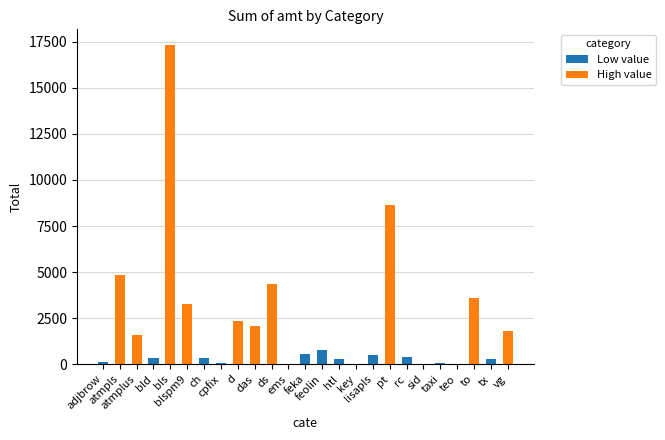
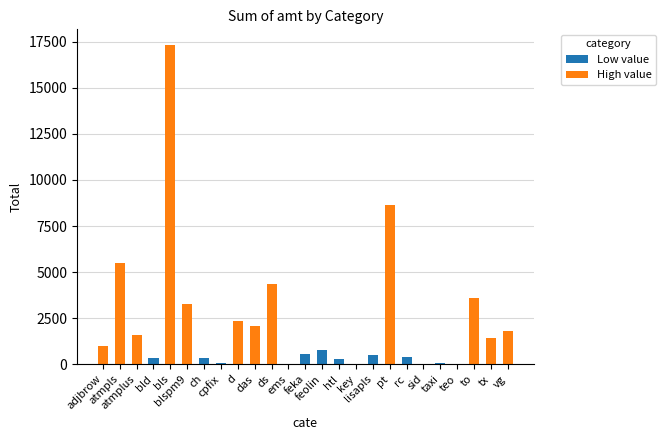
adjbrow: 100 -> 1000
atmpls: 4800 -> 5500
tx: 300 -> 1400
